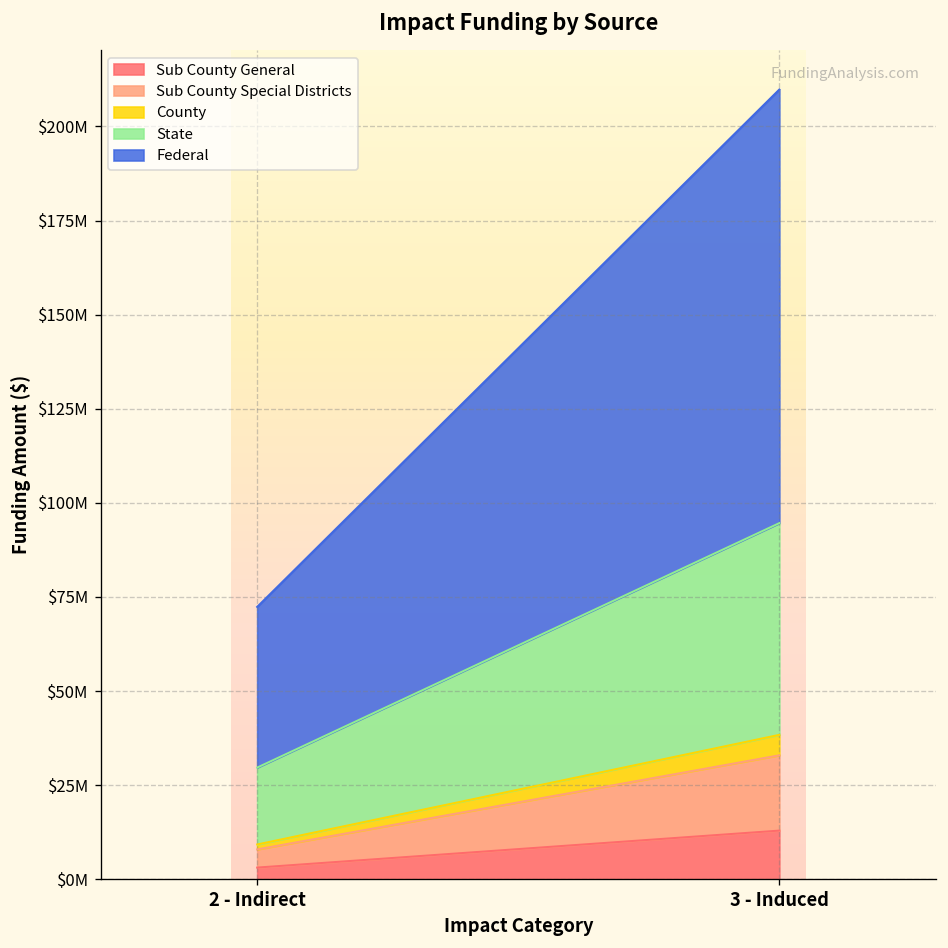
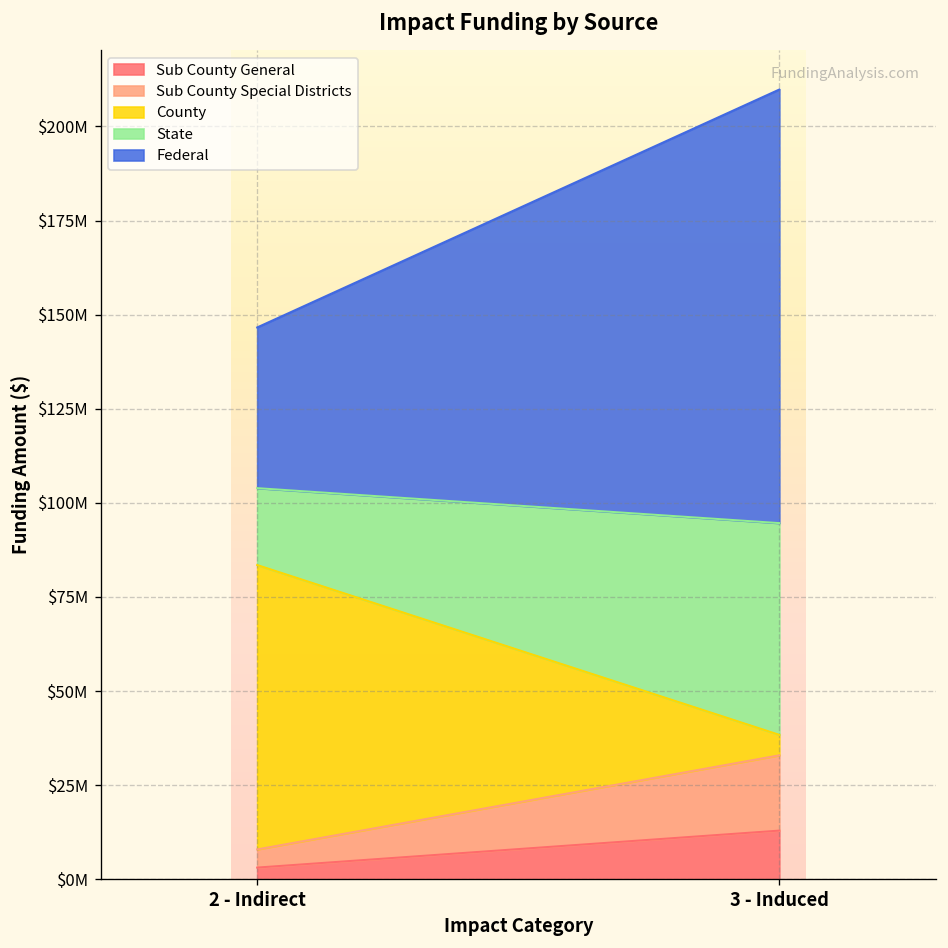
County, 2 - Indirect: $1000000 -> $76000000
